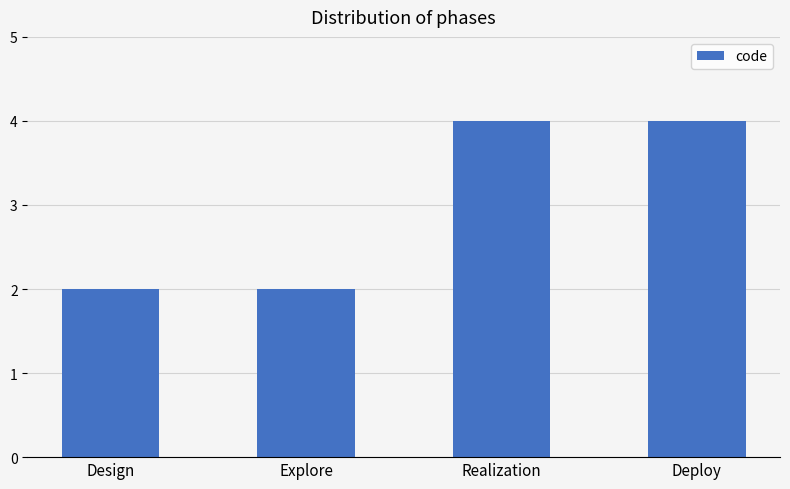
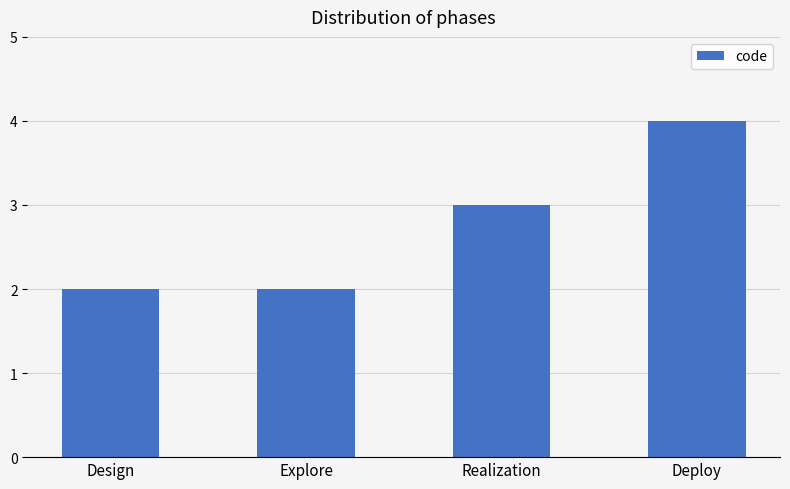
Realization: 4 -> 3
